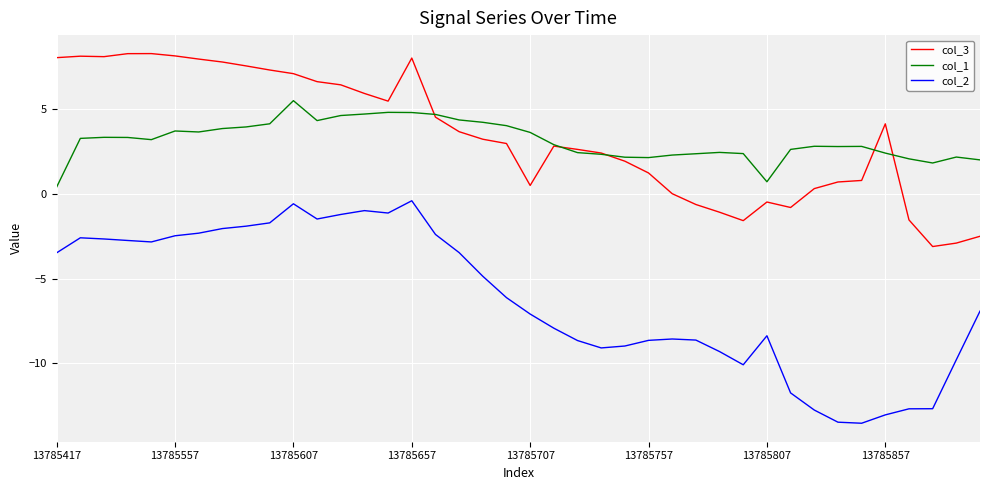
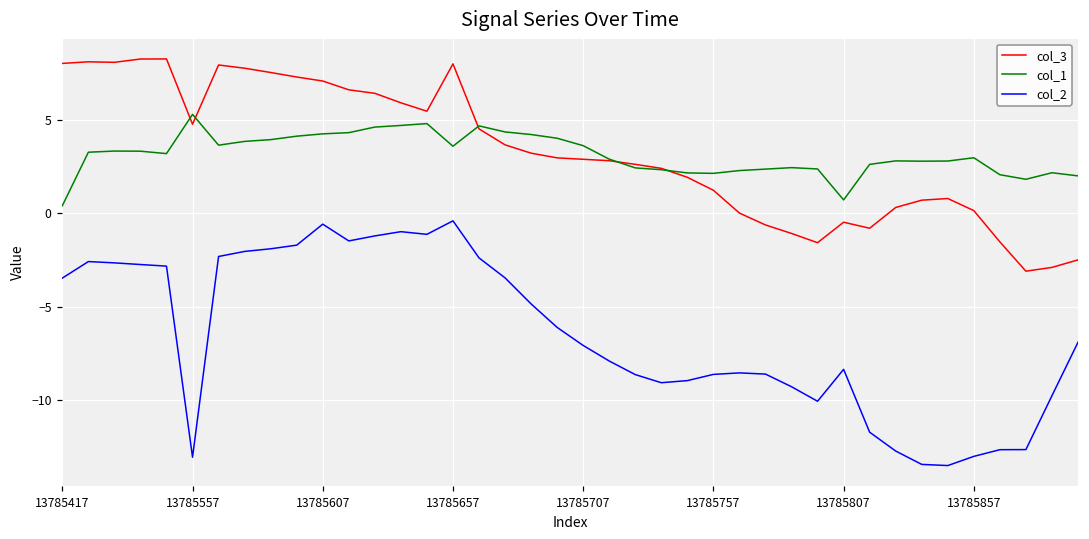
col_3, 13785557: 8.2 -> 4.8
col_1, 13785557: 3.7 -> 5.3
col_2, 13785557: -2.5 -> -13.1
col_1, 13785607: 5.5 -> 4.3
col_1, 13785657: 4.8 -> 3.6
col_3, 13785707: 0.5 -> 2.9
col_3, 13785857: 4.1 -> 0.2
col_1, 13785857: 2.4 -> 3.0
